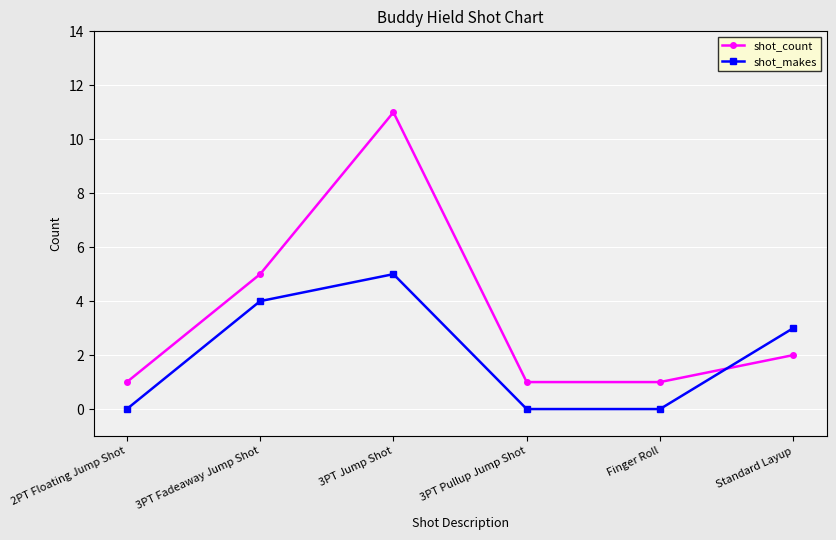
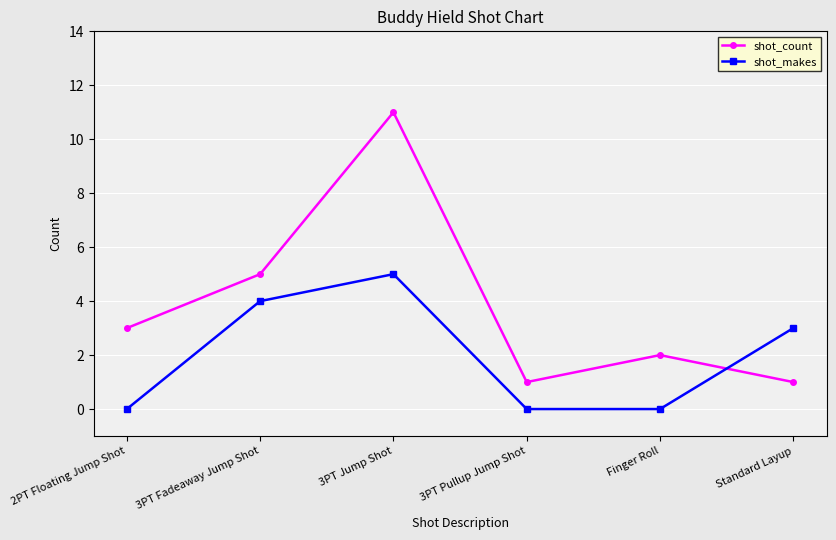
shot_count, 2PT Floating Jump Shot: 1 -> 3
shot_count, Finger Roll: 1 -> 2
shot_count, Standard Layup: 2 -> 1
